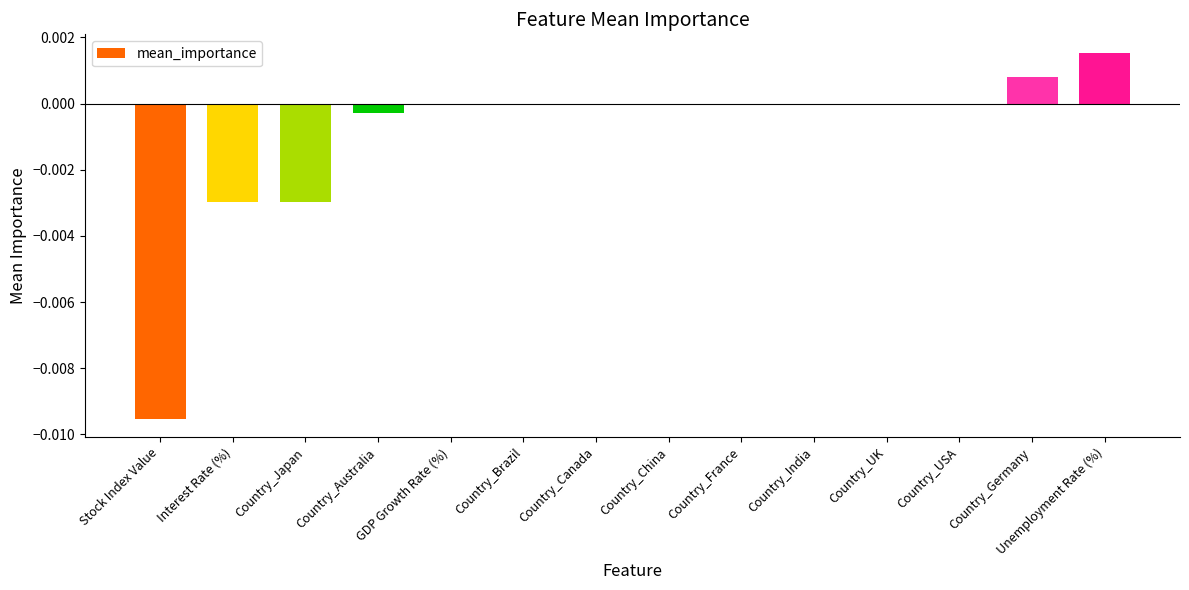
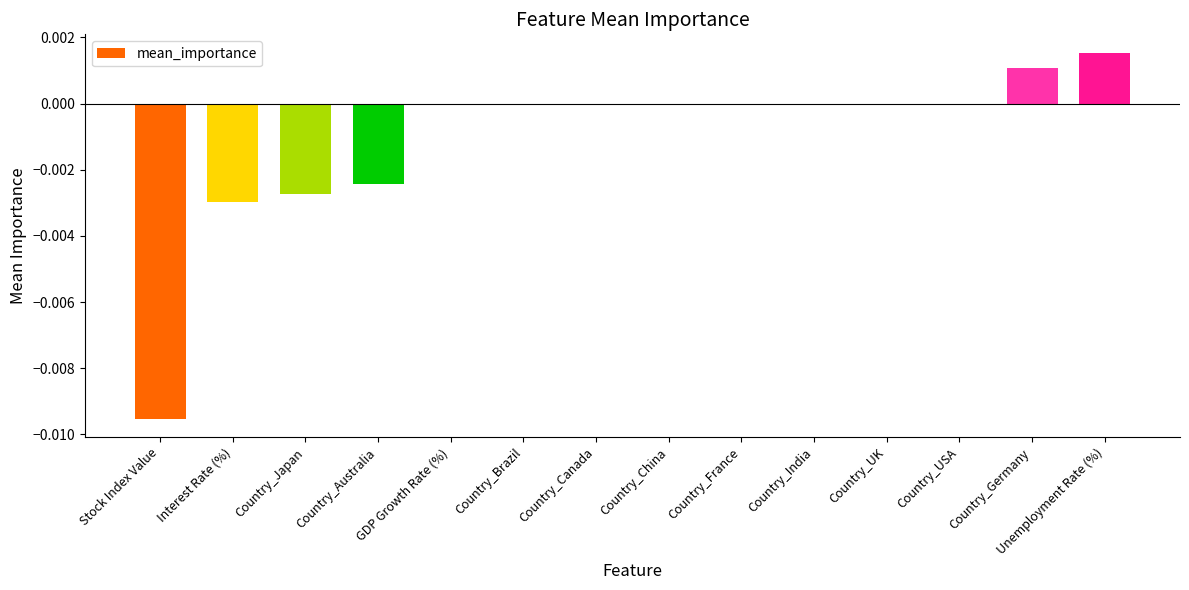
Country_Japan: -0.0030 -> -0.0027
Country_Australia: -0.0003 -> -0.0024
Country_Germany: 0.0008 -> 0.0011
